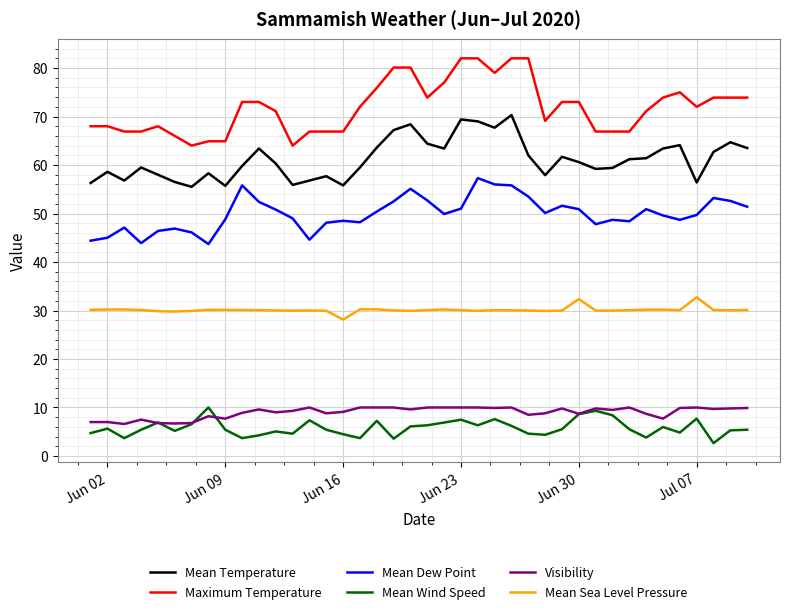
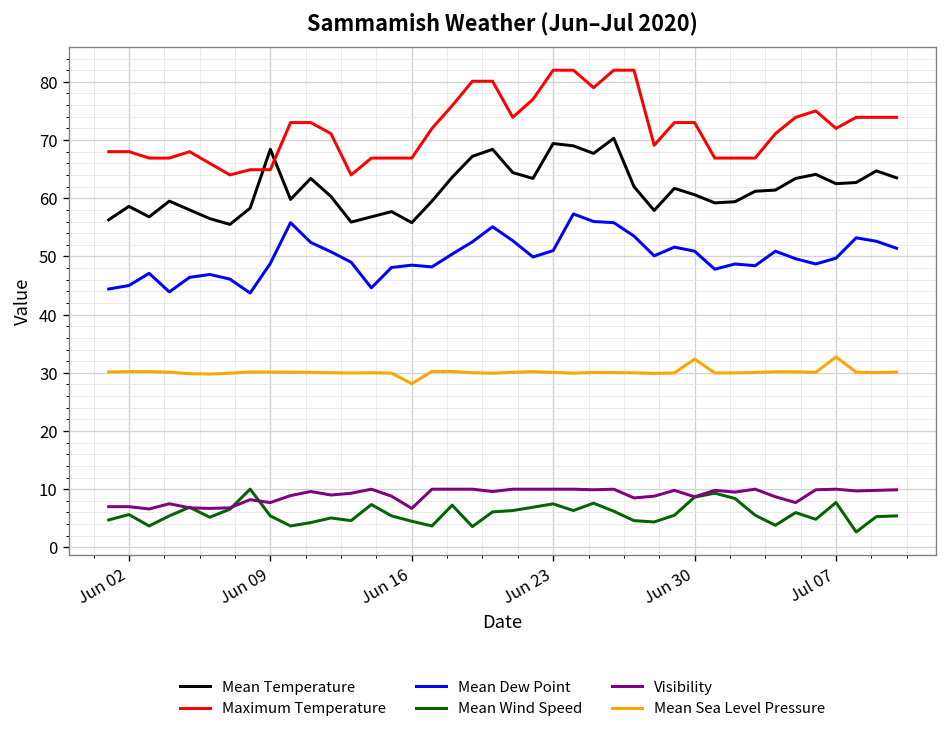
Mean Temperature, Jun 09: 56 -> 68
Visibility, Jun 16: 9 -> 7
Mean Temperature, Jul 07: 56 -> 63
